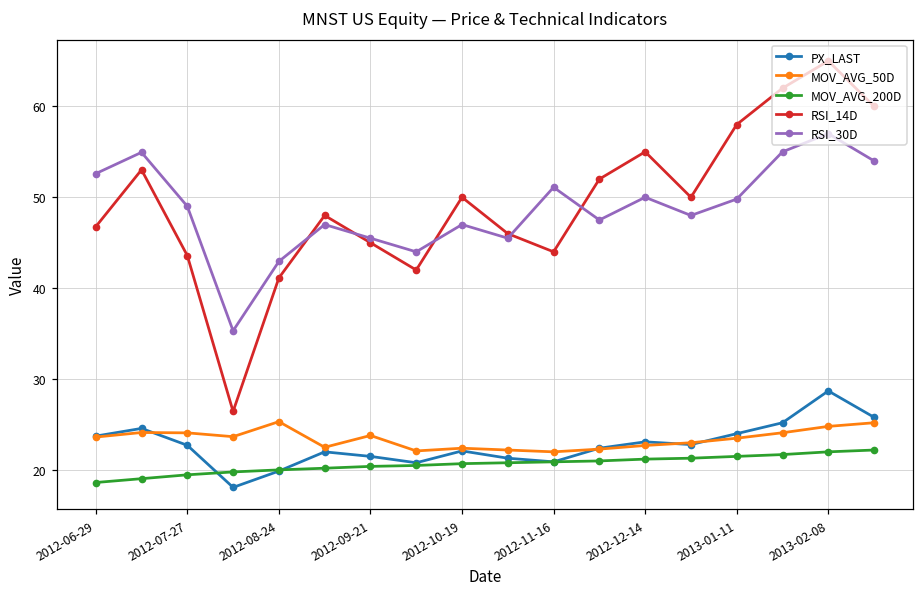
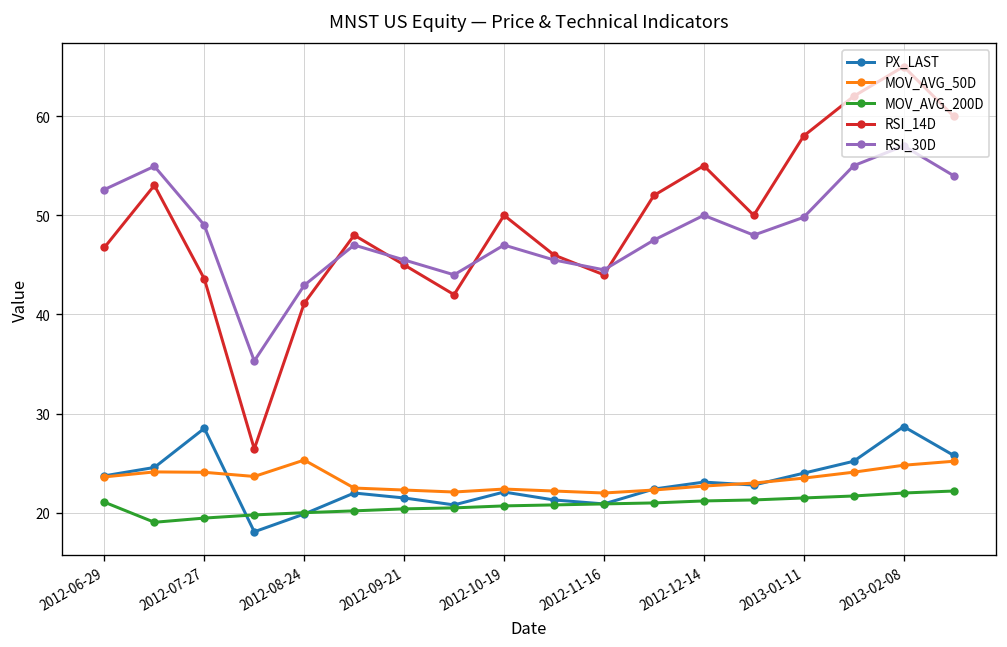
MOV_AVG_200D, 2012-06-29: 19 -> 21
PX_LAST, 2012-07-27: 23 -> 29
MOV_AVG_50D, 2012-09-21: 24 -> 22
RSI_30D, 2012-11-16: 51 -> 45
